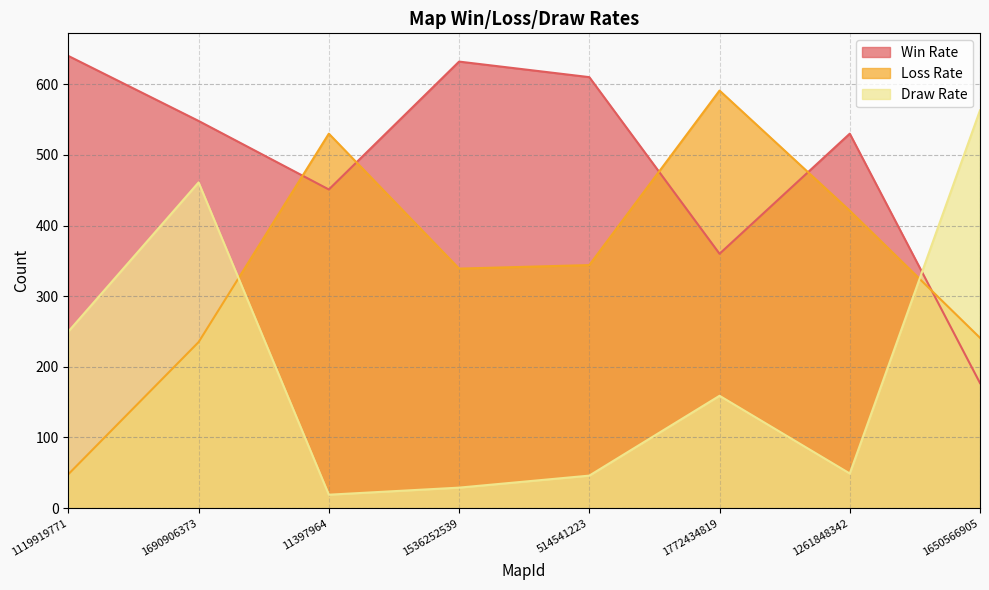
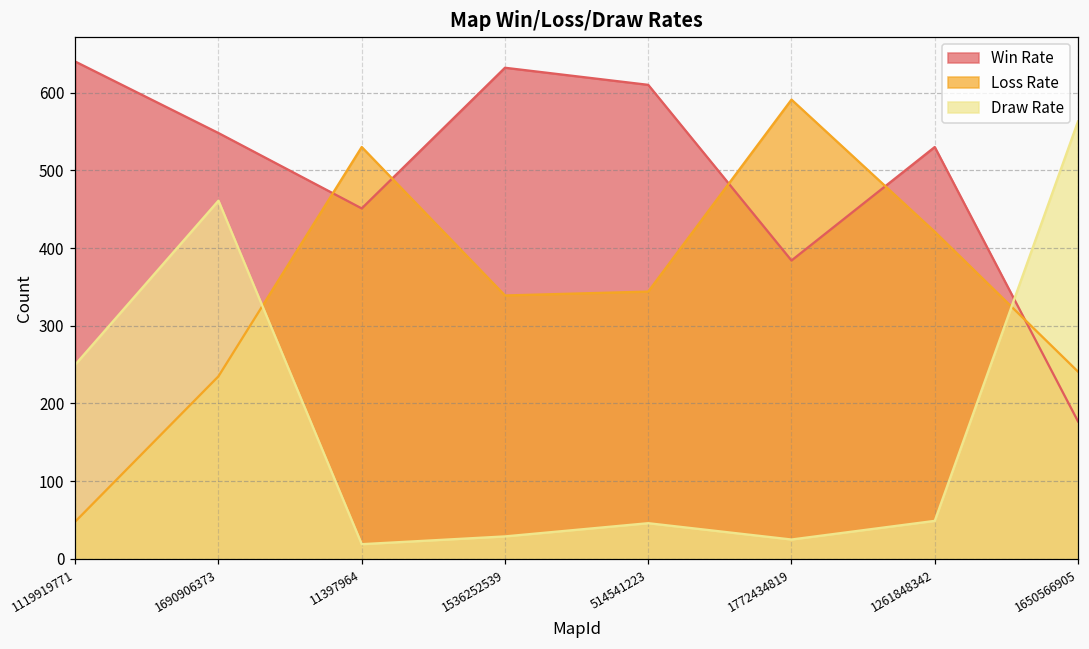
Win Rate, 1772434819: 360 -> 380
Draw Rate, 1772434819: 160 -> 30
